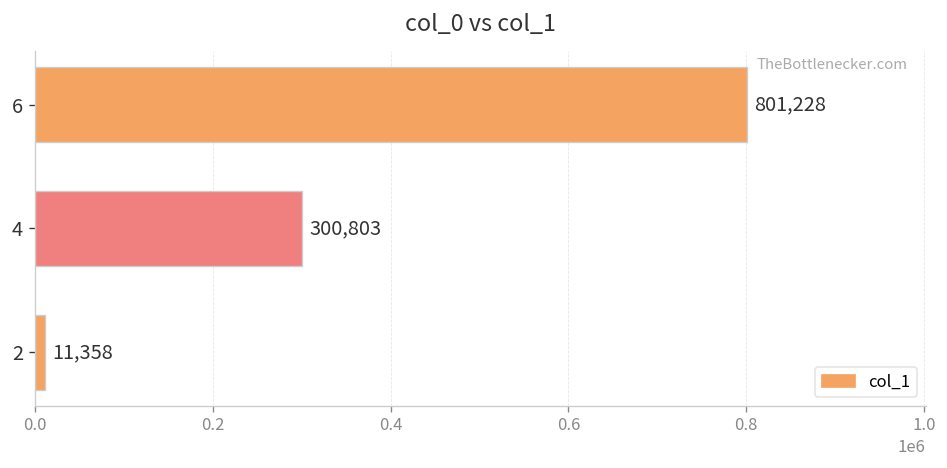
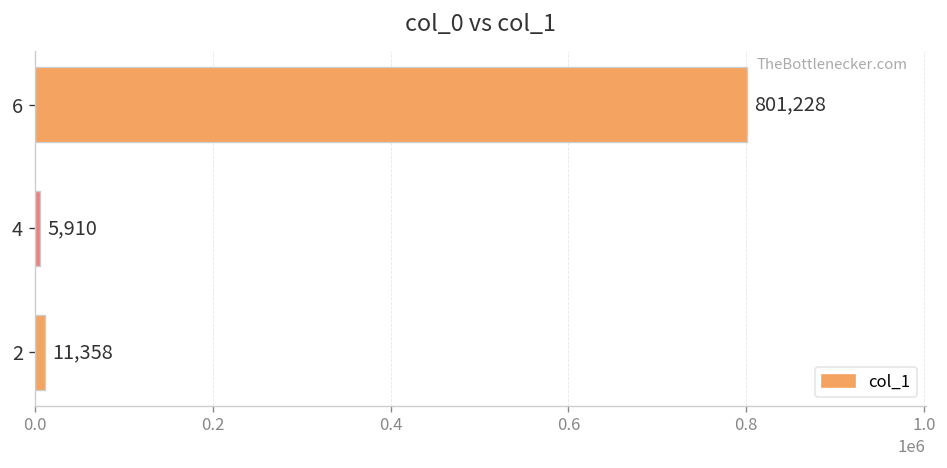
4: 300,803 -> 5,910
